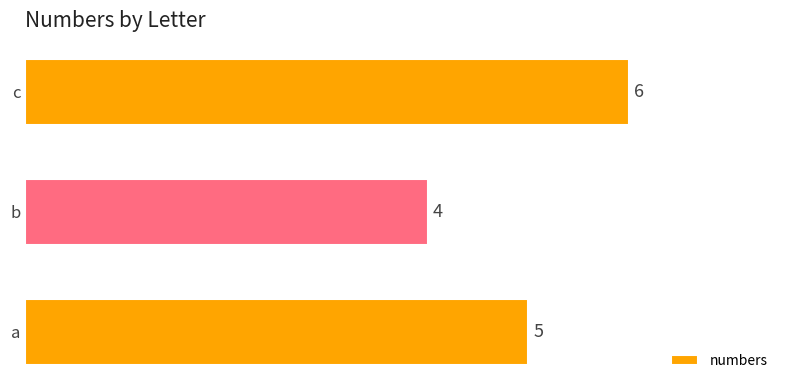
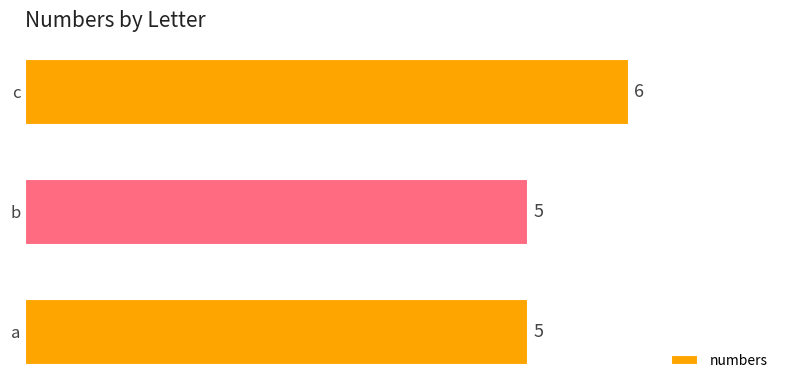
b: 4 -> 5
